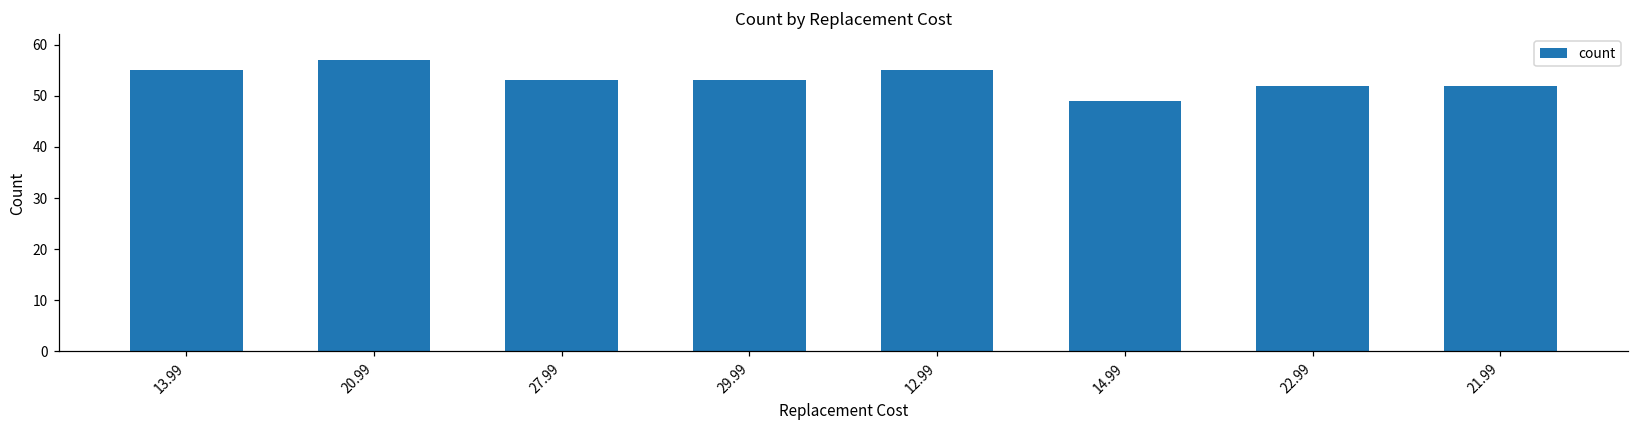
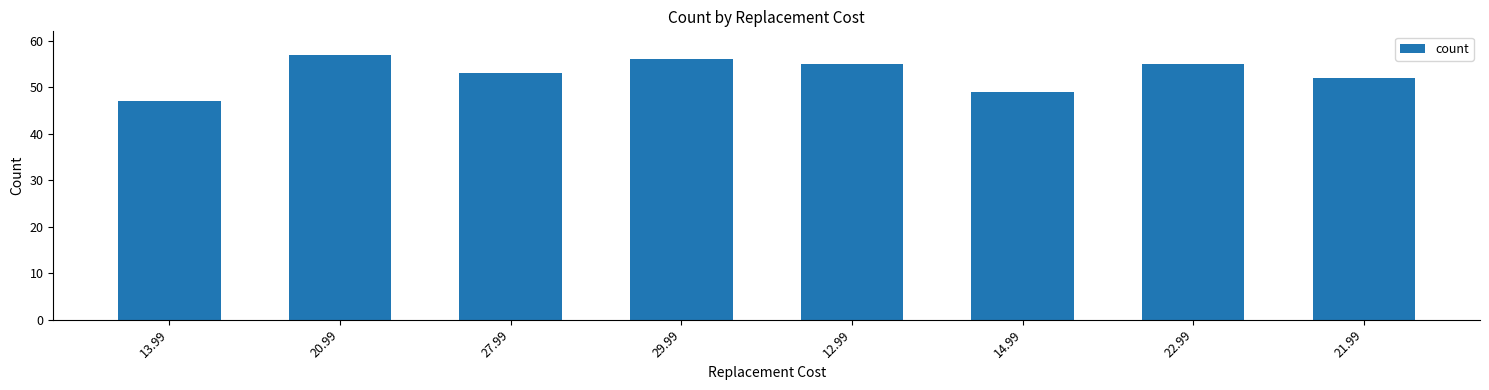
13.99: 55 -> 47
29.99: 53 -> 56
22.99: 52 -> 55
